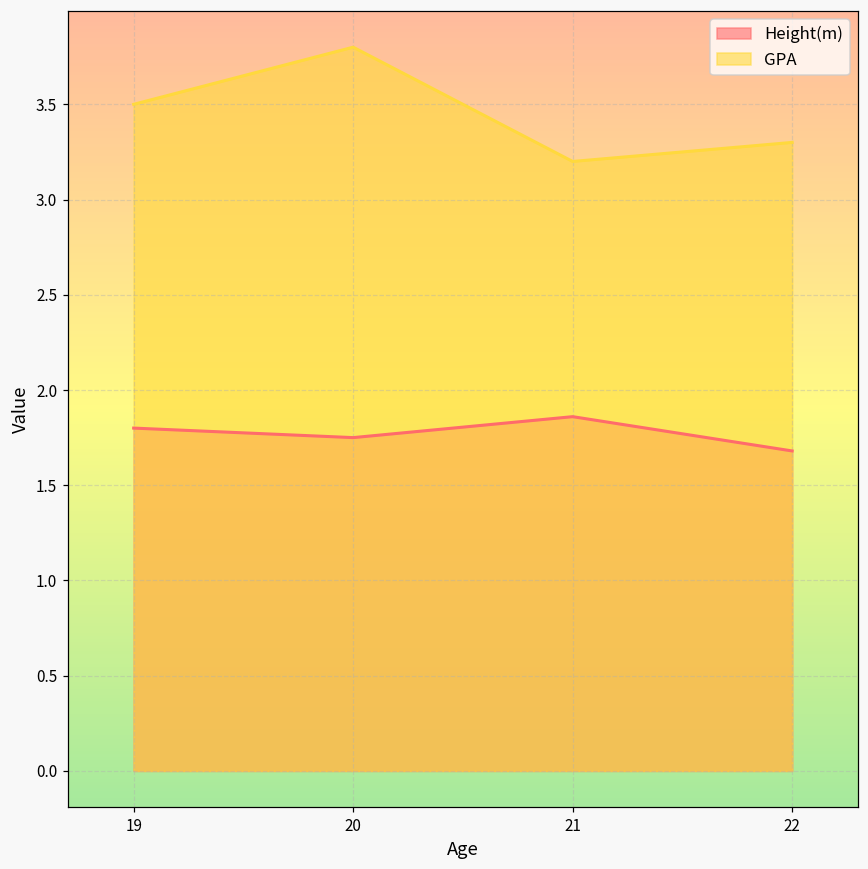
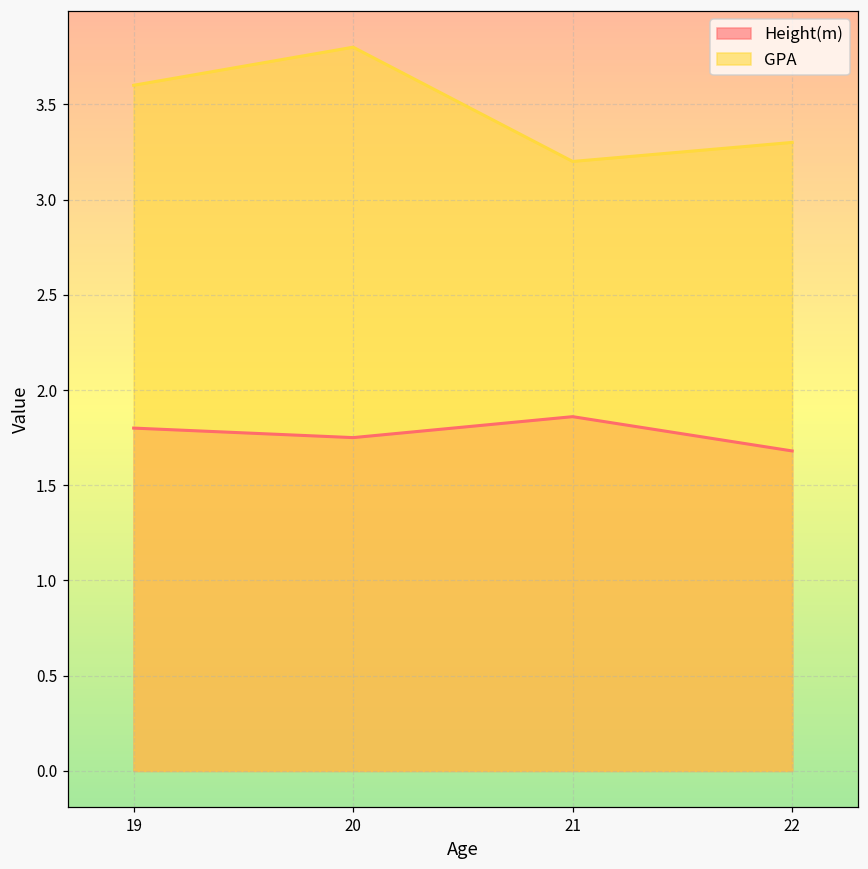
GPA, 19: 3.5 -> 3.6
